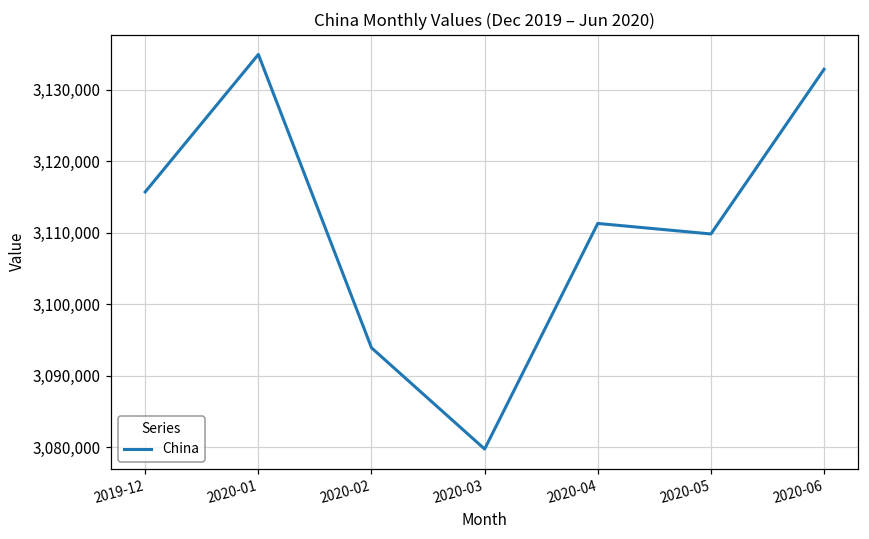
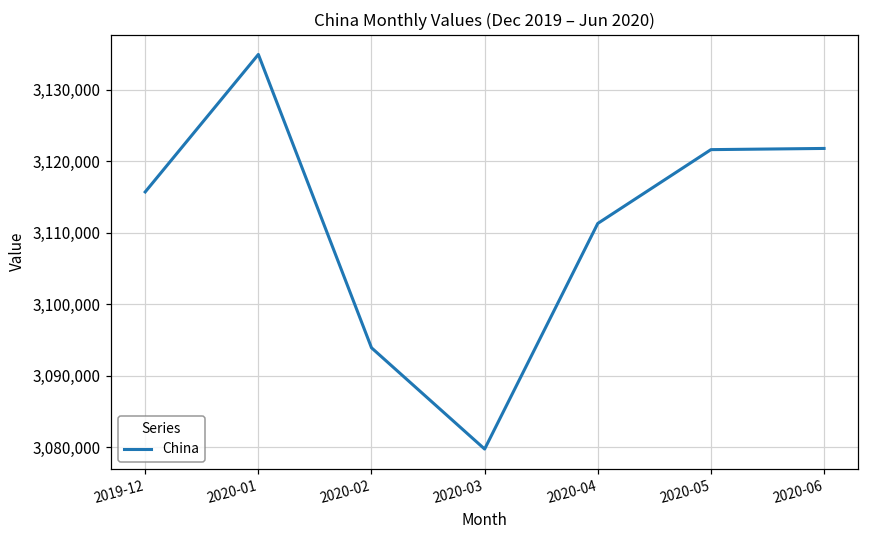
2020-05: 3,110,000 -> 3,122,000
2020-06: 3,133,000 -> 3,122,000
